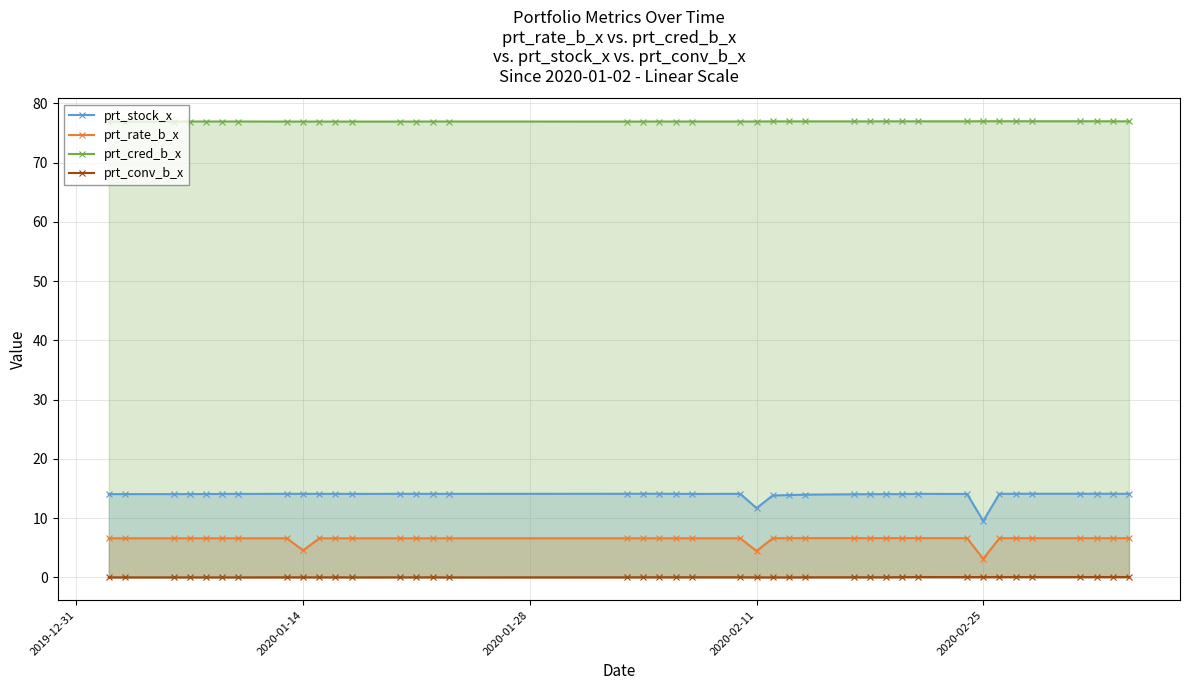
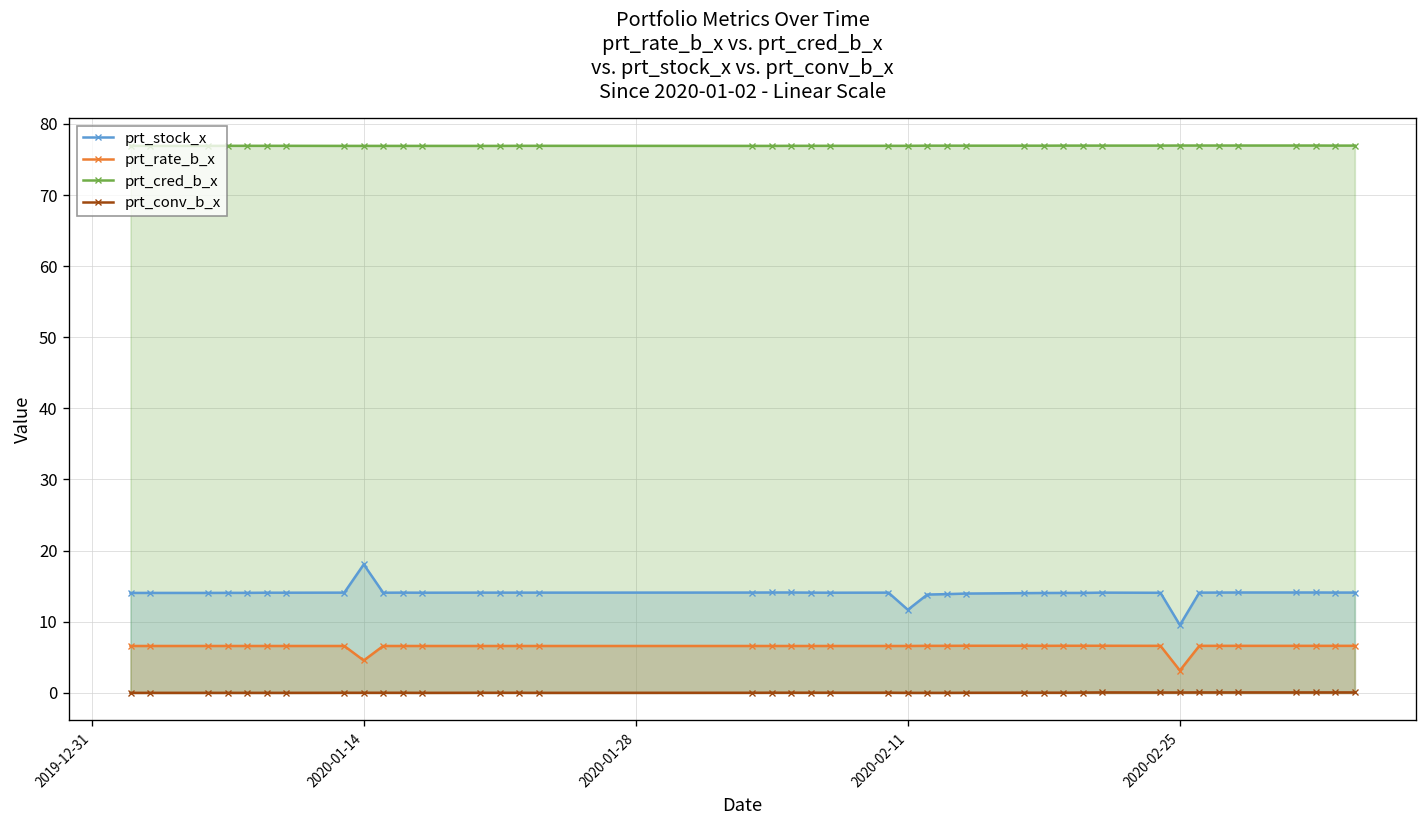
prt_stock_x, 2020-01-14: 14 -> 18
prt_rate_b_x, 2020-02-11: 4 -> 7
